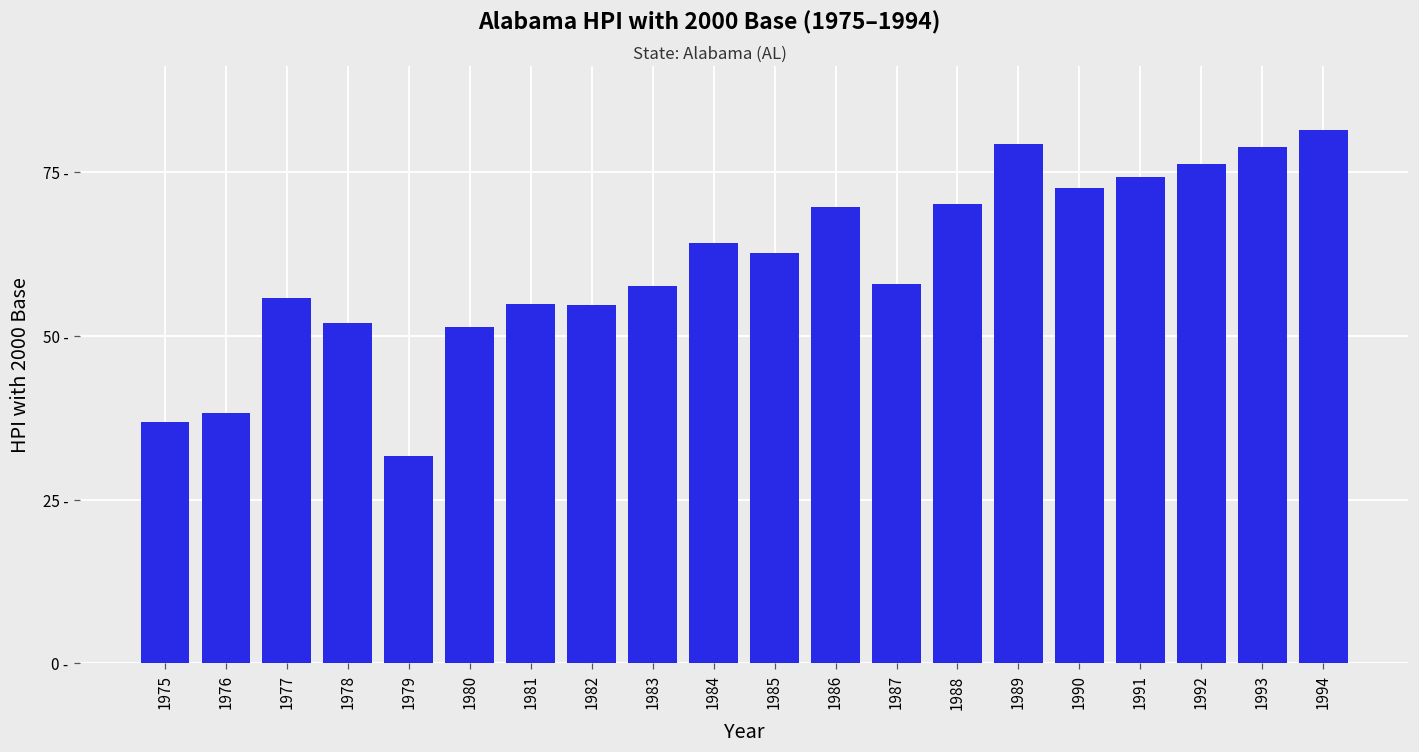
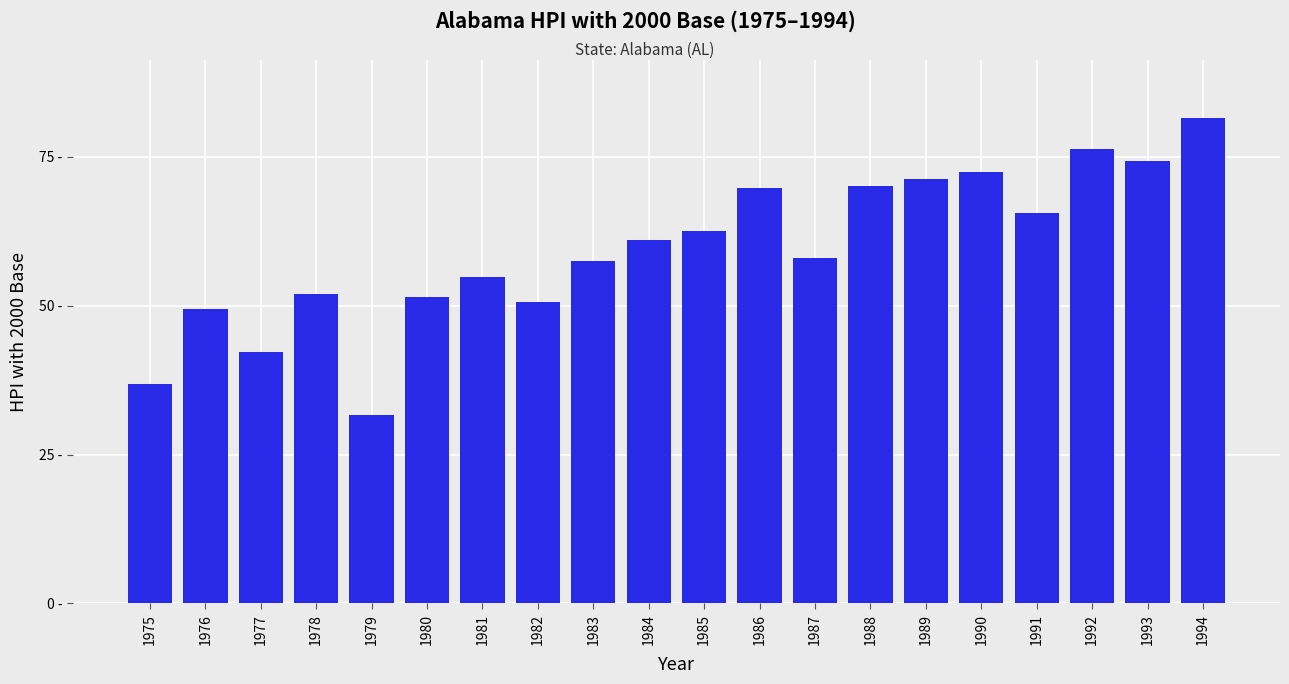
1976: 38 - -> 49 -
1977: 56 - -> 42 -
1982: 55 - -> 51 -
1984: 64 - -> 61 -
1989: 79 - -> 71 -
1991: 74 - -> 66 -
1993: 79 - -> 74 -
